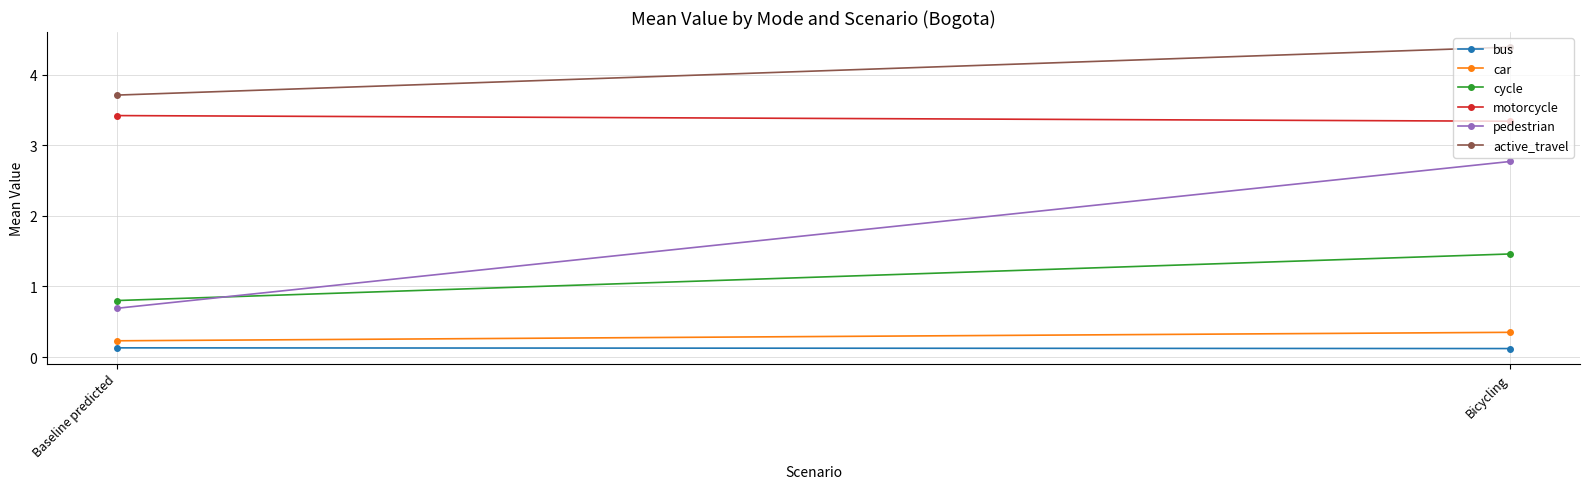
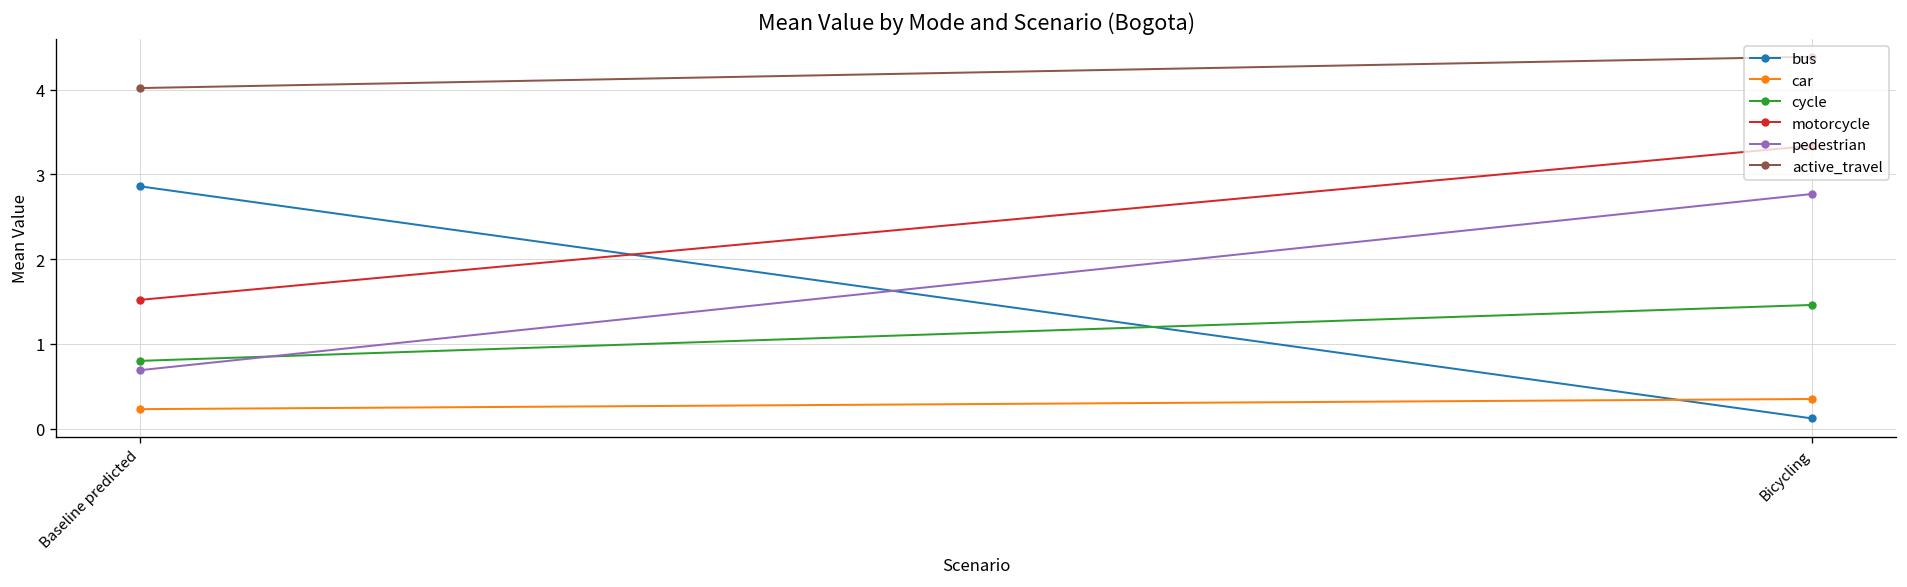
bus, Baseline predicted: 0.1 -> 2.9
motorcycle, Baseline predicted: 3.4 -> 1.5
active_travel, Baseline predicted: 3.7 -> 4.0
